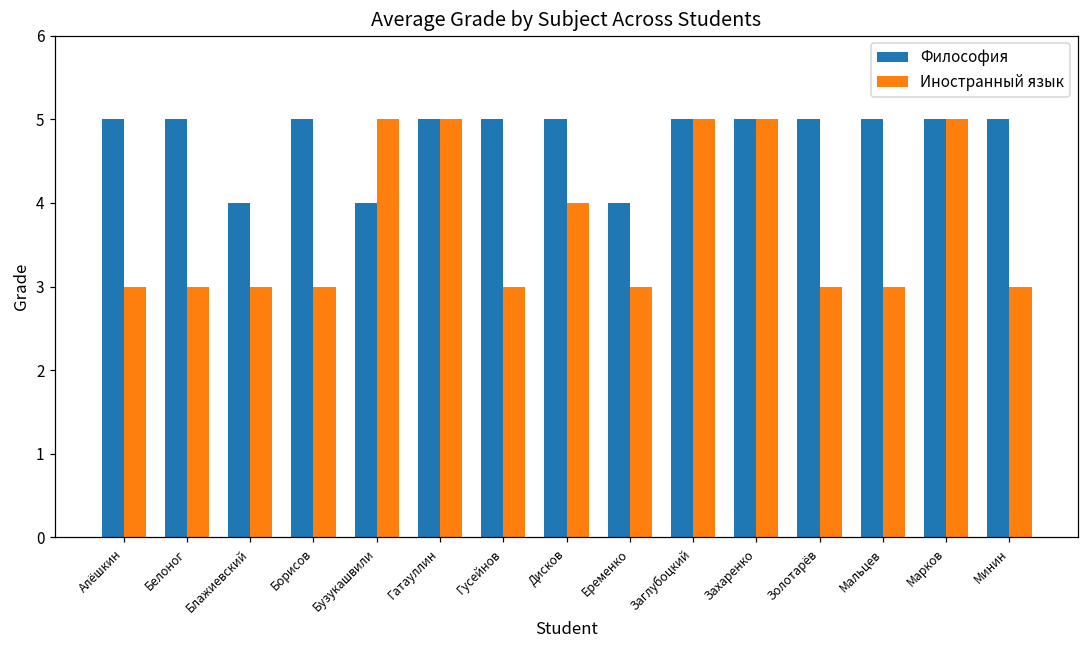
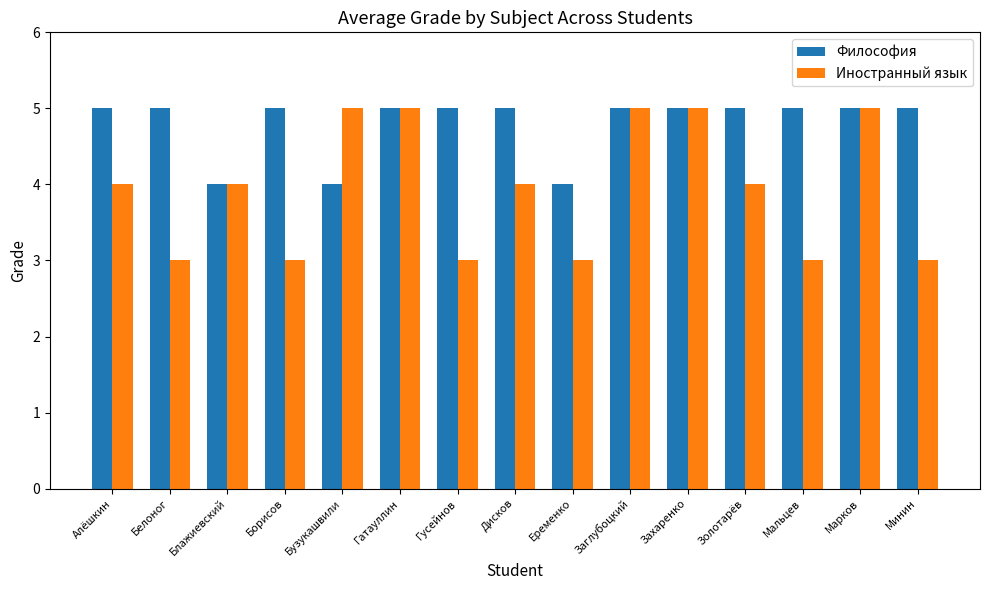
Иностранный язык, Алёшкин: 3 -> 4
Иностранный язык, Блажиевский: 3 -> 4
Иностранный язык, Золотарёв: 3 -> 4
